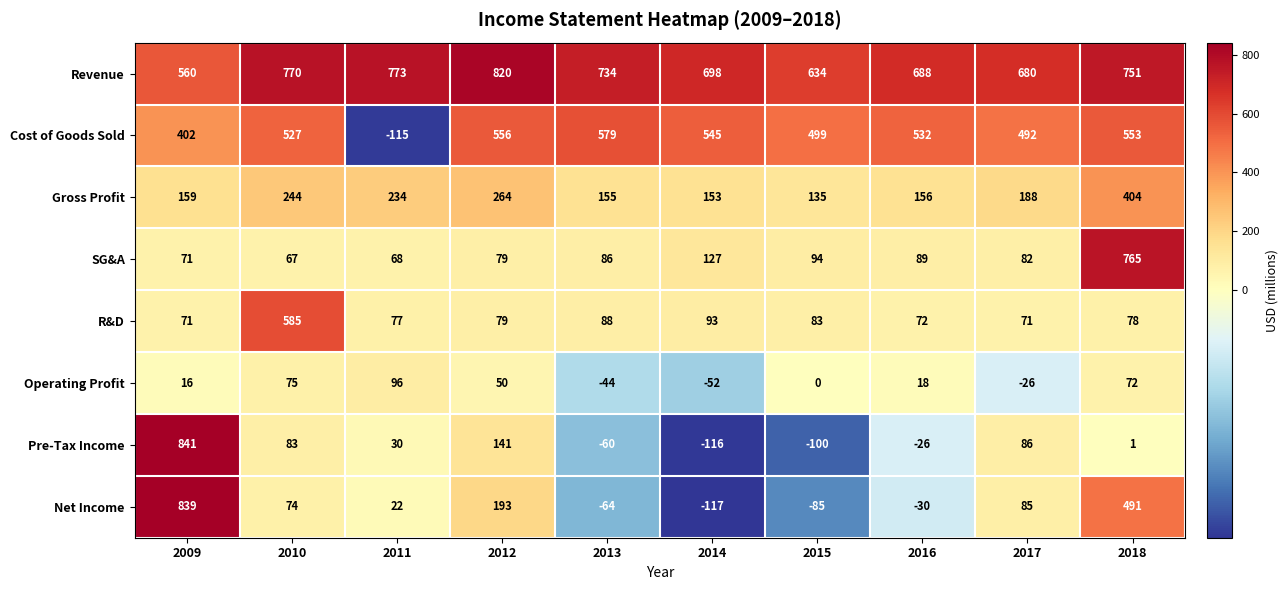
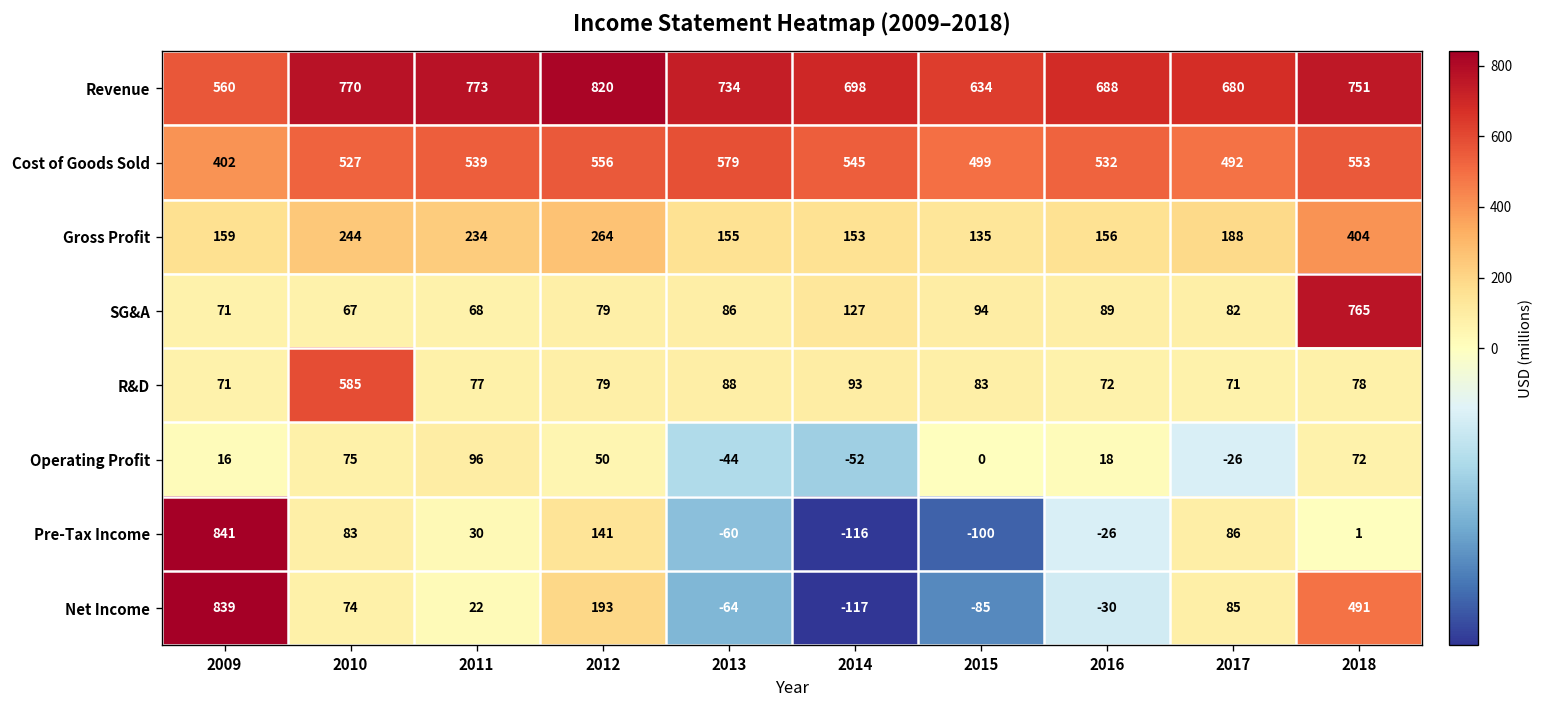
Cost of Goods Sold, 2011: -115 -> 539
